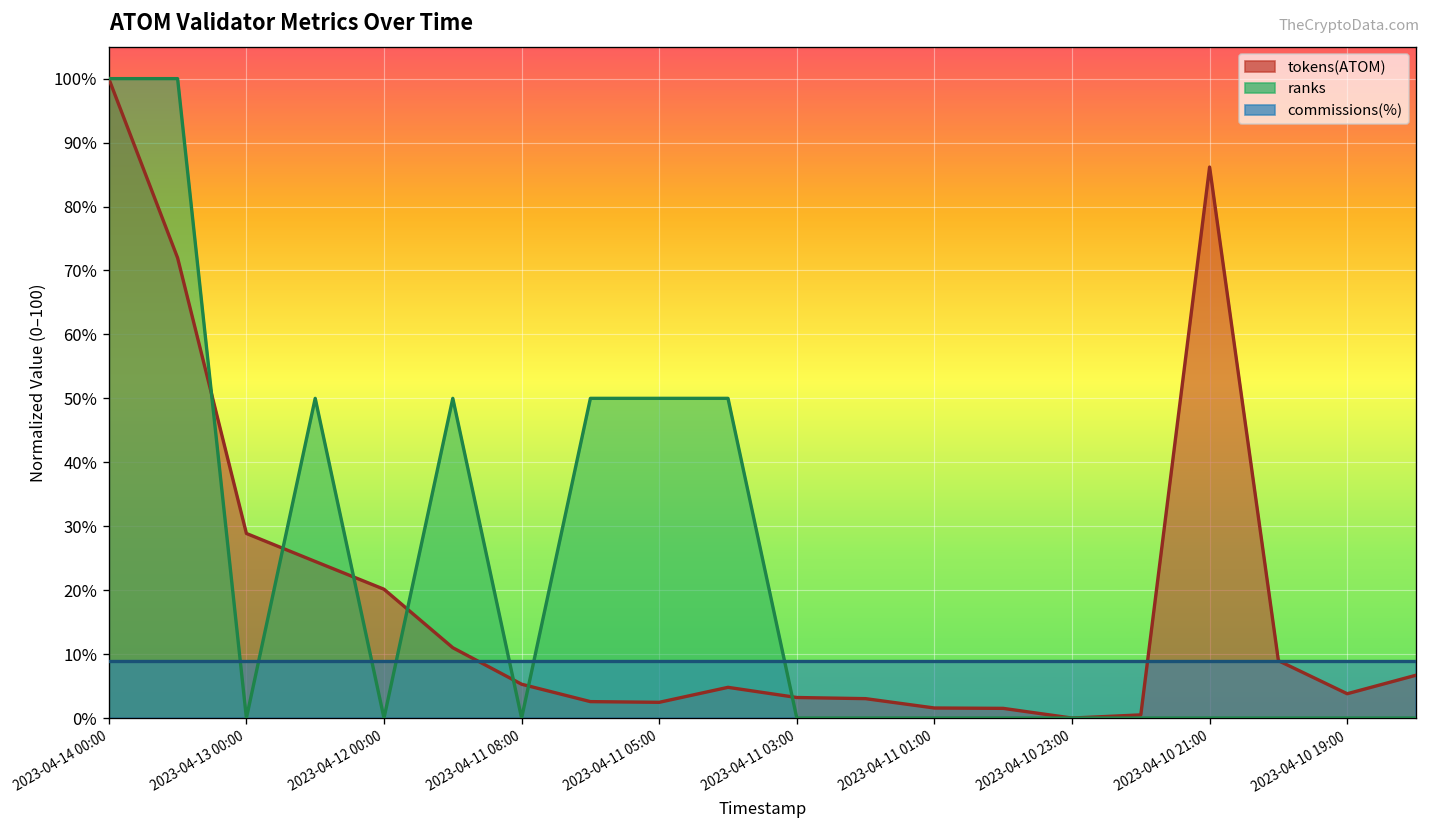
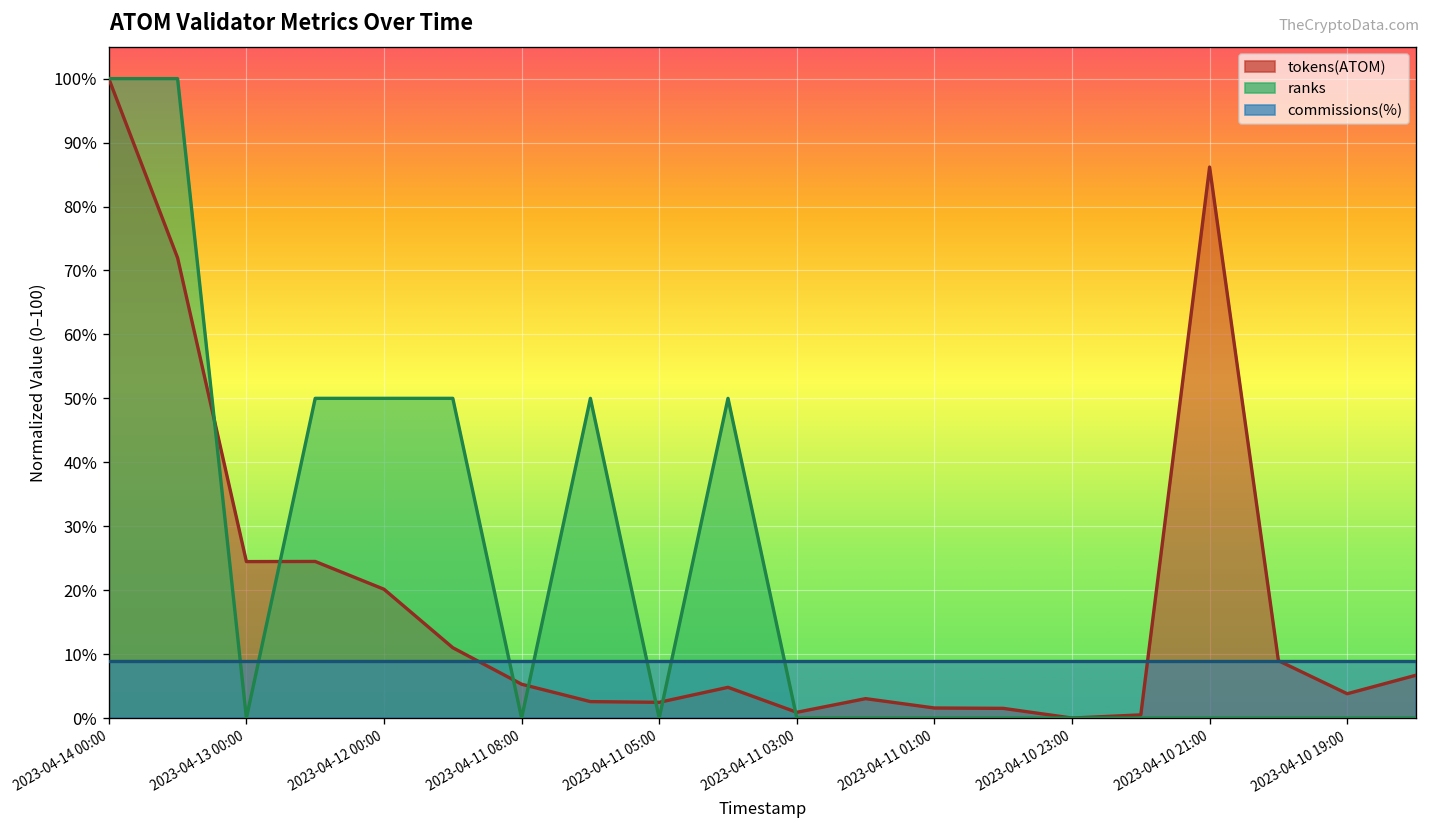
tokens(ATOM), 2023-04-13 00:00: 29% -> 24%
ranks, 2023-04-12 00:00: 0% -> 50%
ranks, 2023-04-11 05:00: 50% -> 0%
tokens(ATOM), 2023-04-11 03:00: 3% -> 1%
